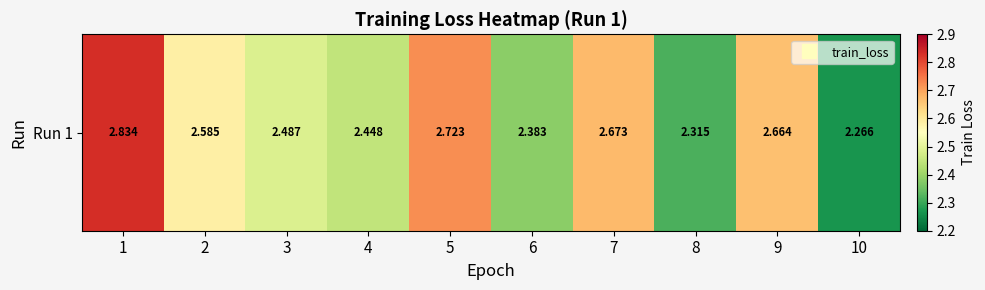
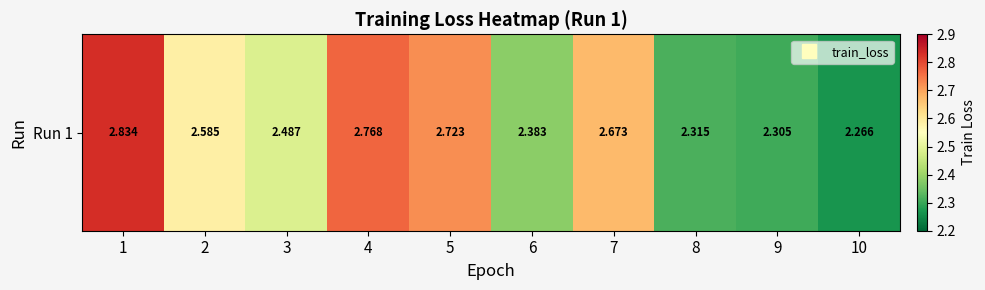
Run 1, 4: 2.448 -> 2.768
Run 1, 9: 2.664 -> 2.305
